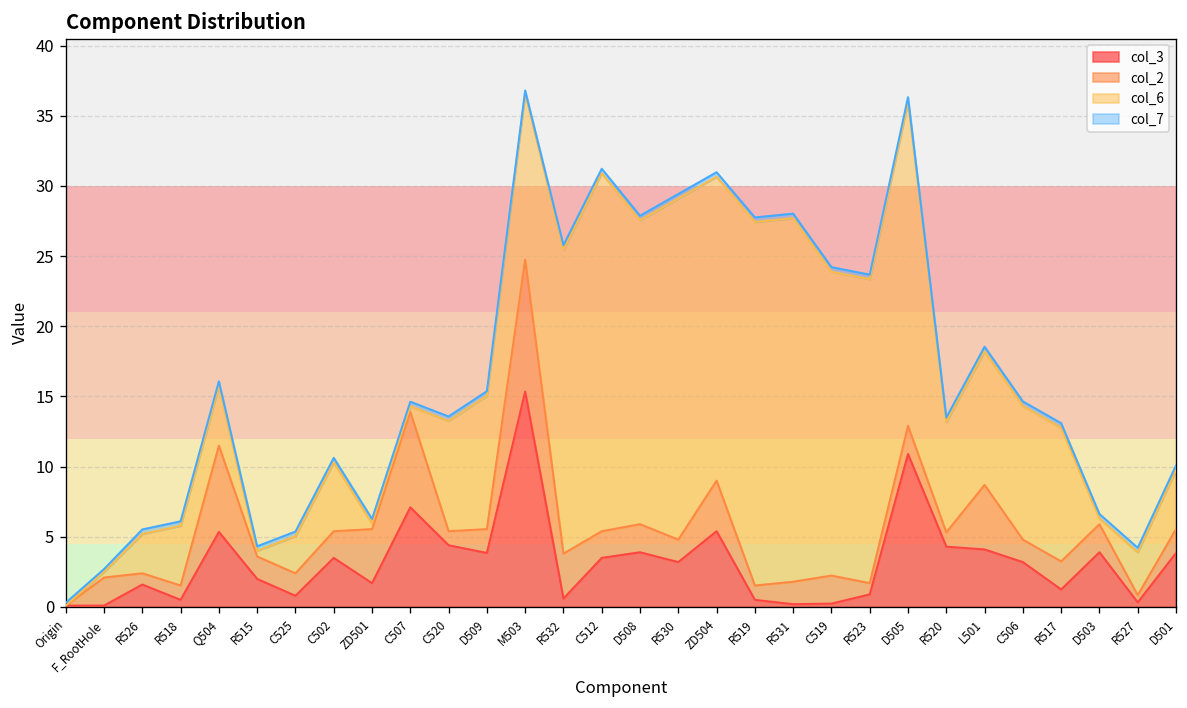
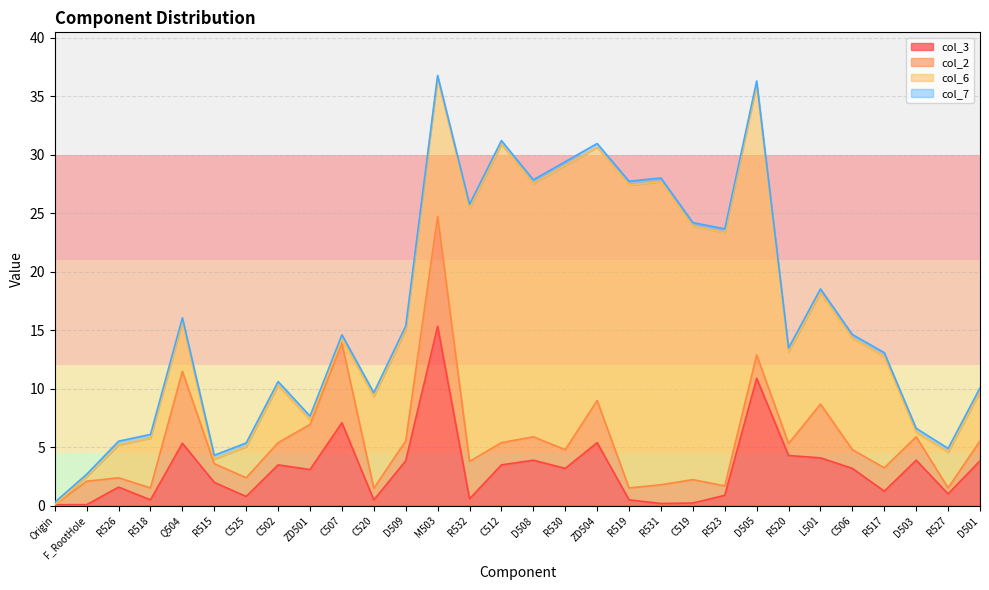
col_3, ZD501: 1.7 -> 3.1
col_3, C520: 4.4 -> 0.5
col_3, R527: 0.3 -> 1.0
